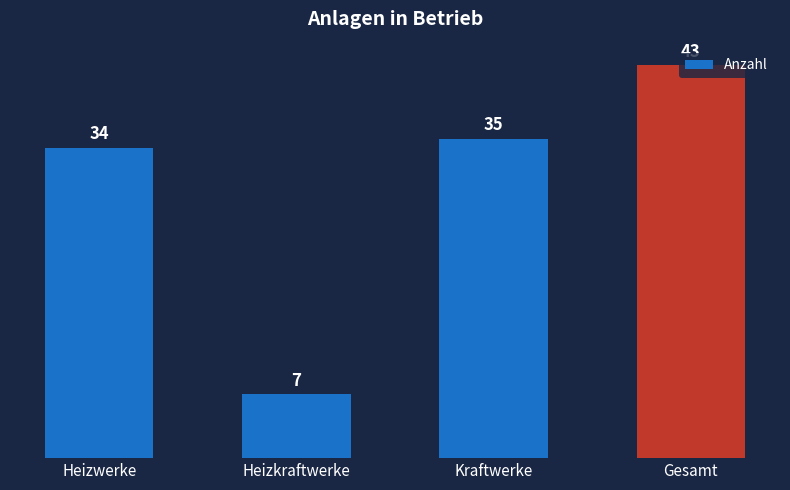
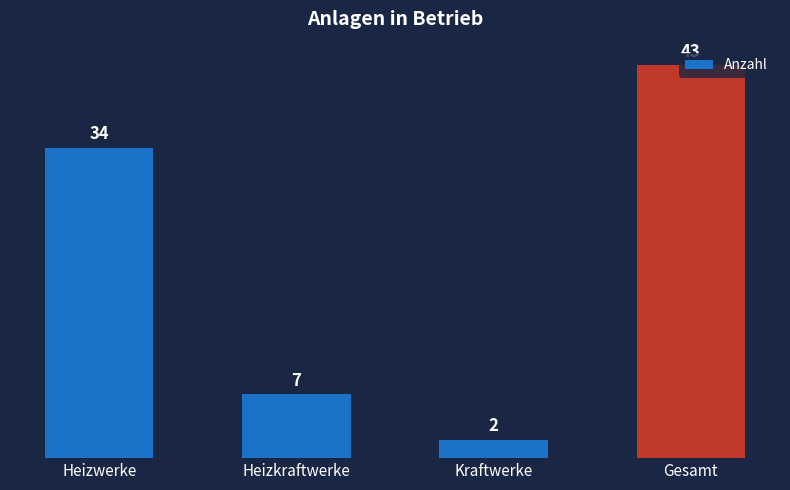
Kraftwerke: 35 -> 2
